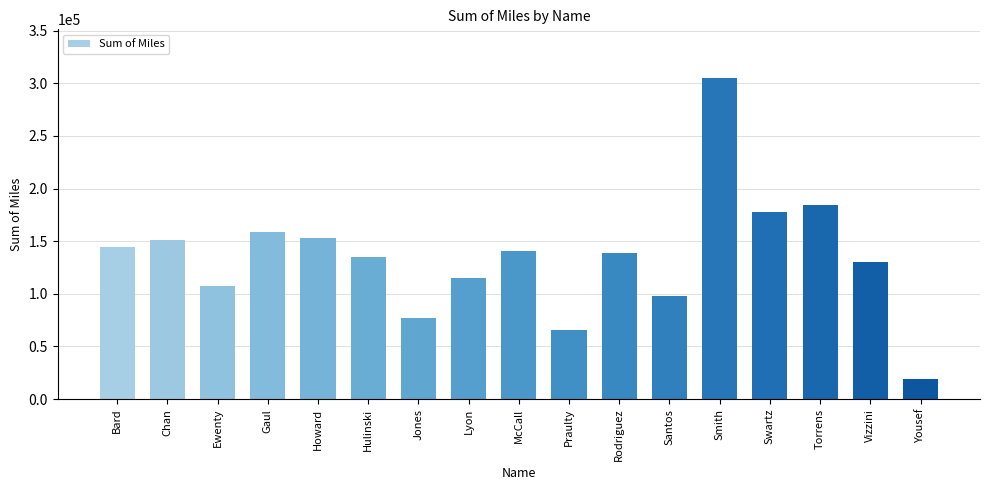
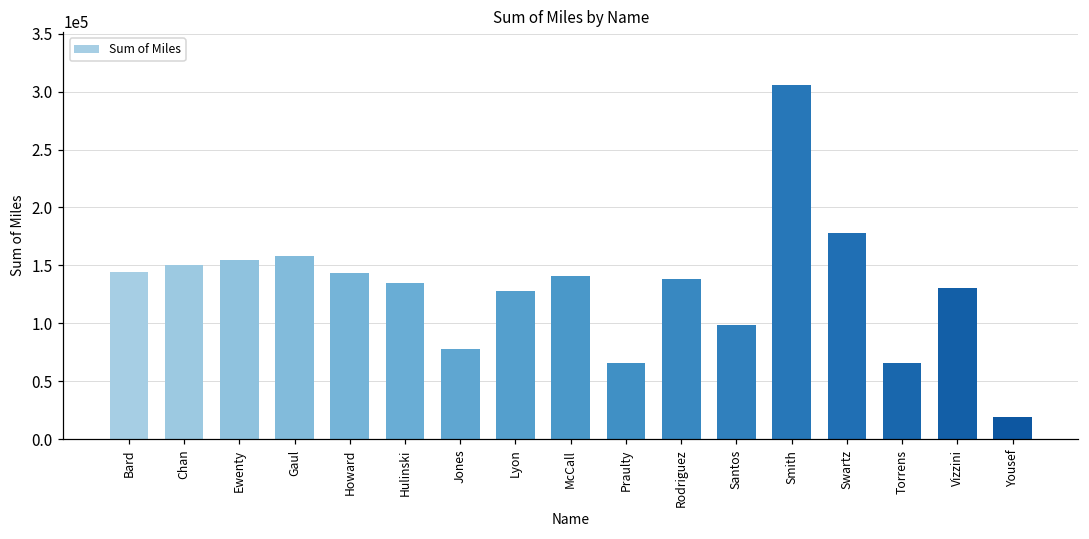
Ewenty: 108000 -> 154000
Howard: 153000 -> 144000
Lyon: 115000 -> 128000
Torrens: 184000 -> 66000
